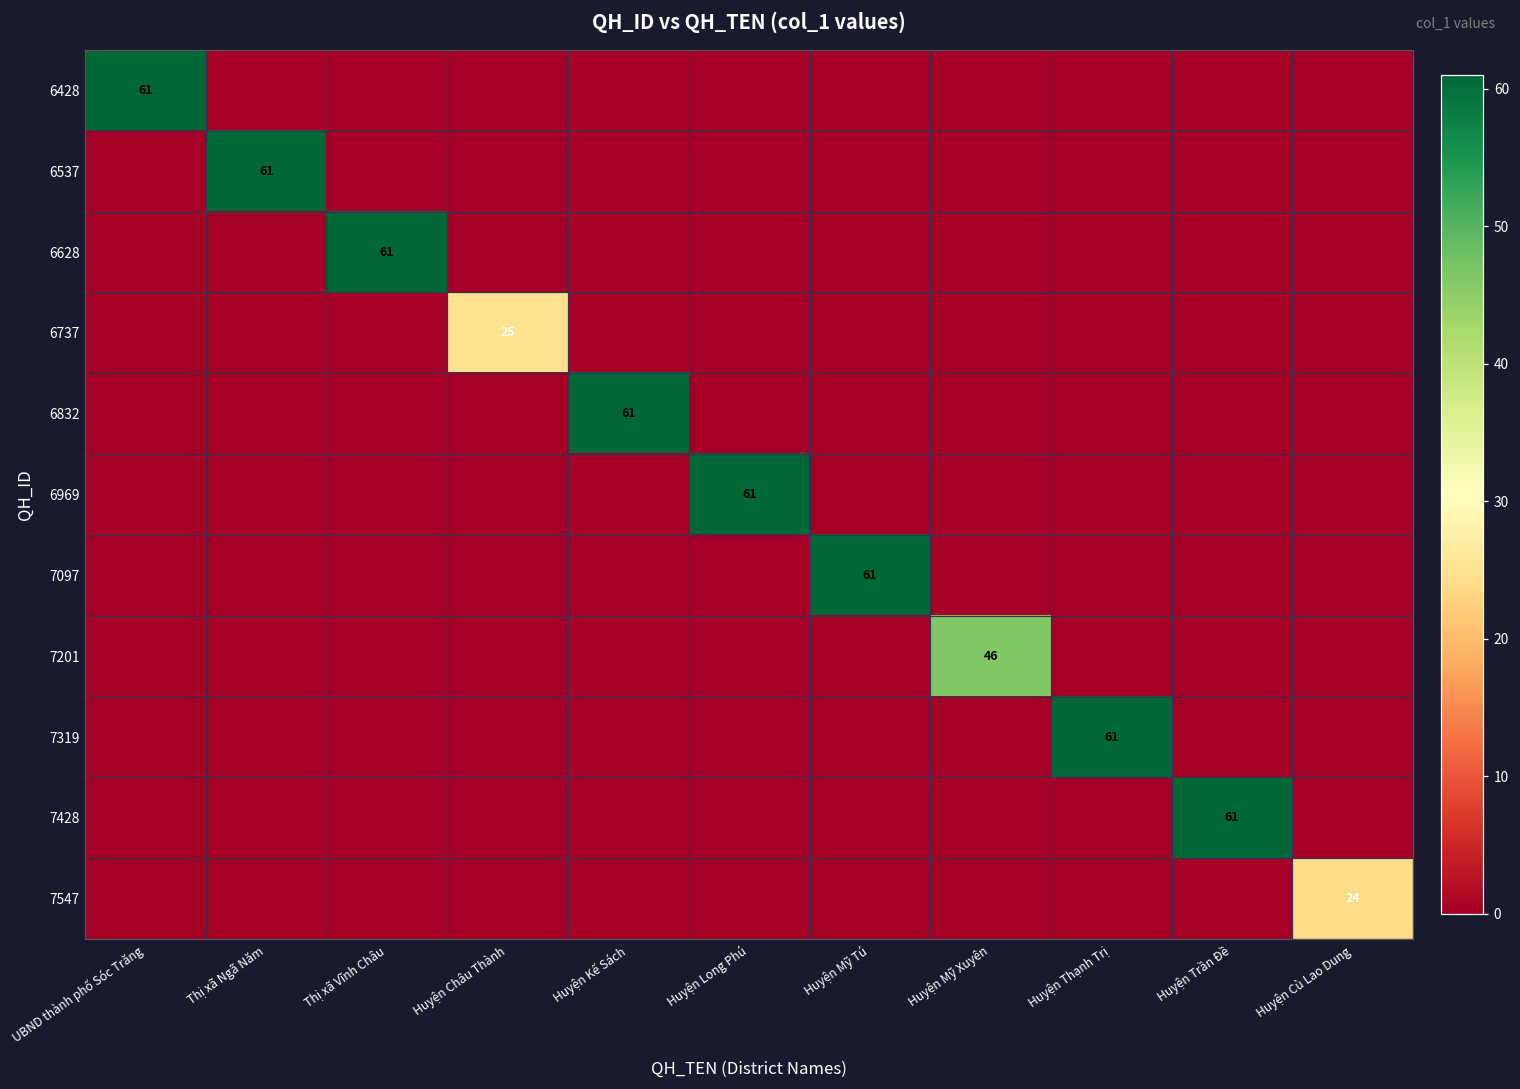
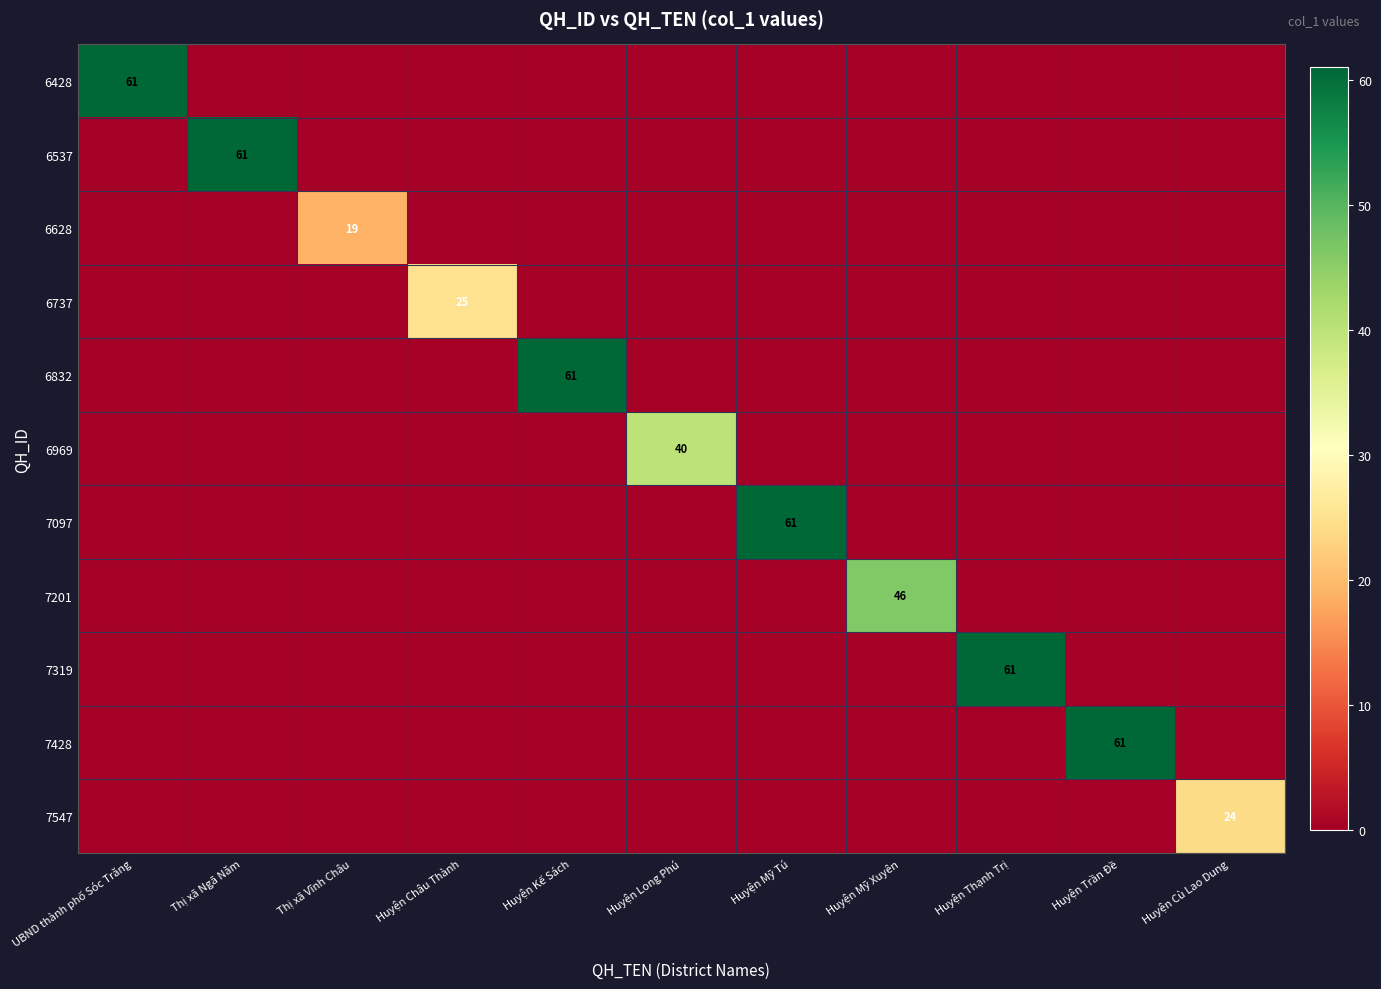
6628, Thị xã Vĩnh Châu: 61 -> 19
6969, Huyện Long Phú: 61 -> 40
